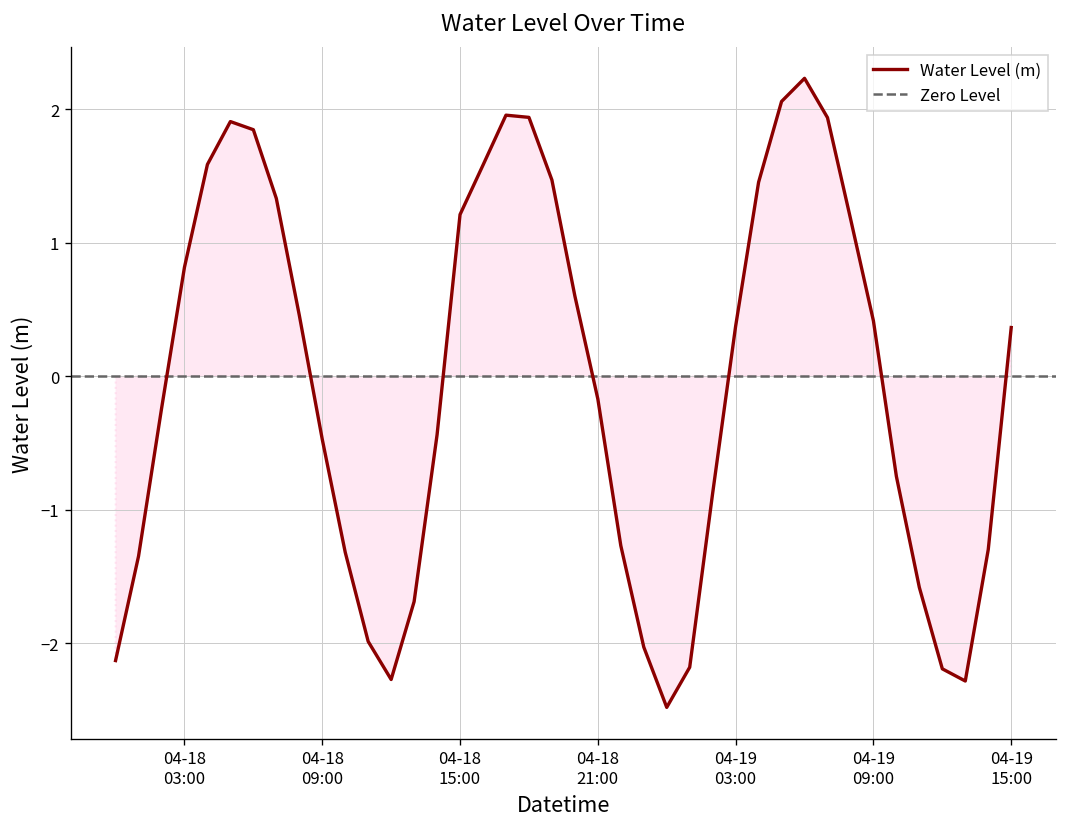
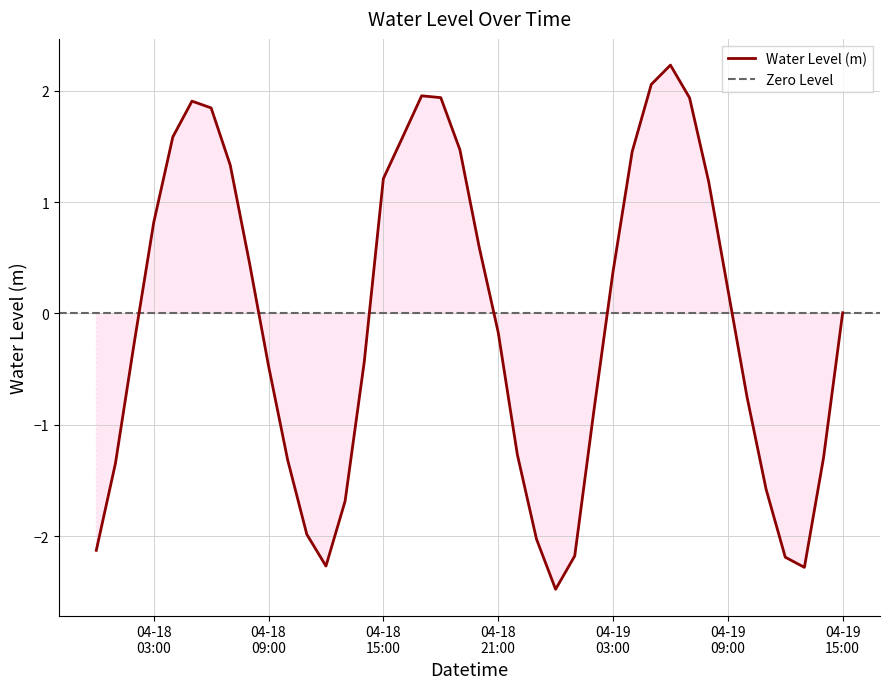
Water Level (m), 04-19 09:00: 0.41 -> 0.22
Water Level (m), 04-19 15:00: 0.36 -> 0.01
